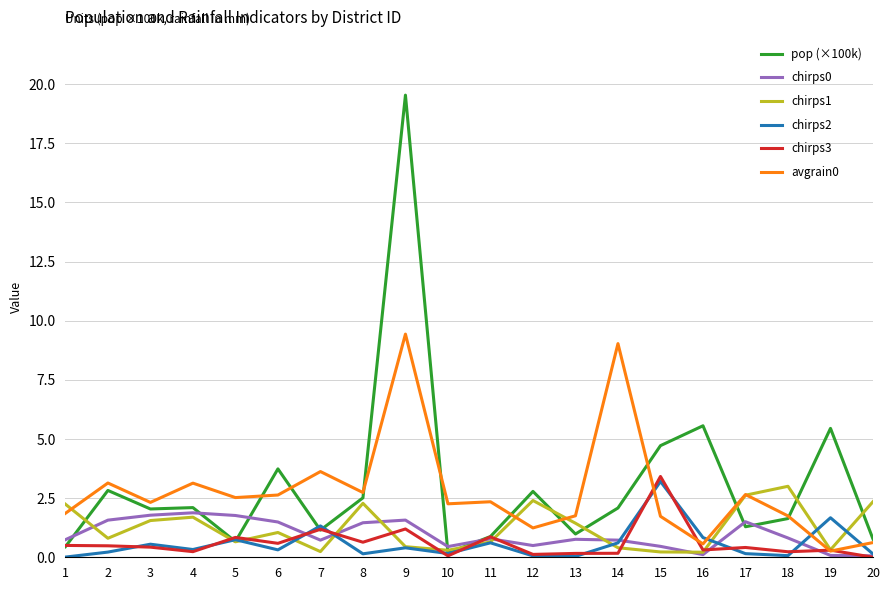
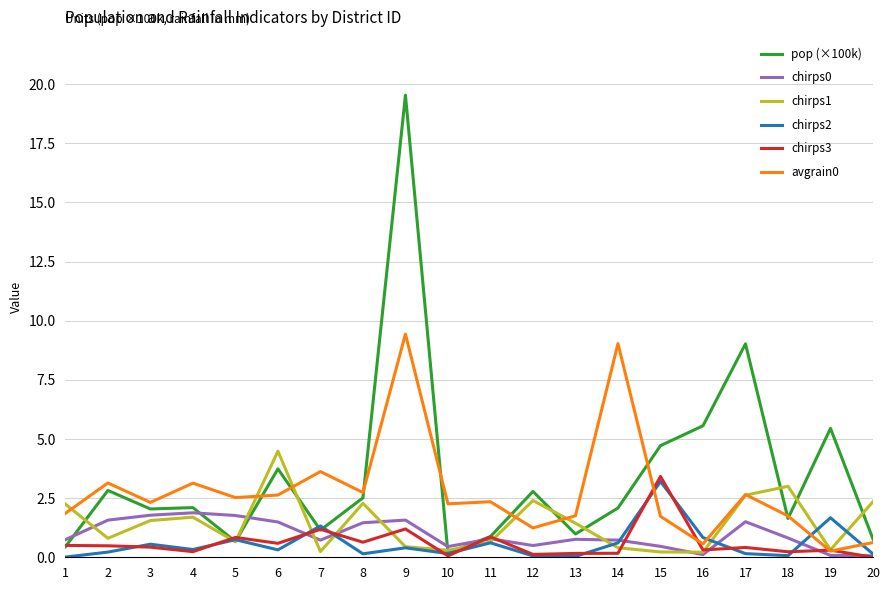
chirps1, 6: 1.0 -> 4.5
pop (×100k), 17: 1.3 -> 9.0
